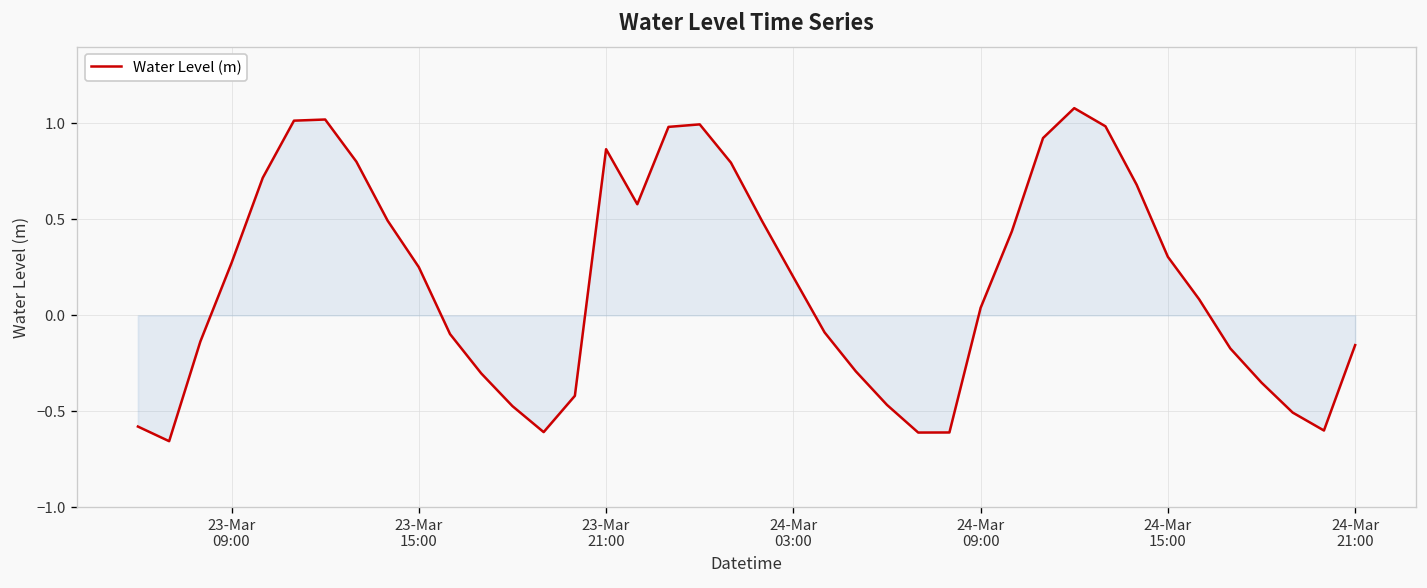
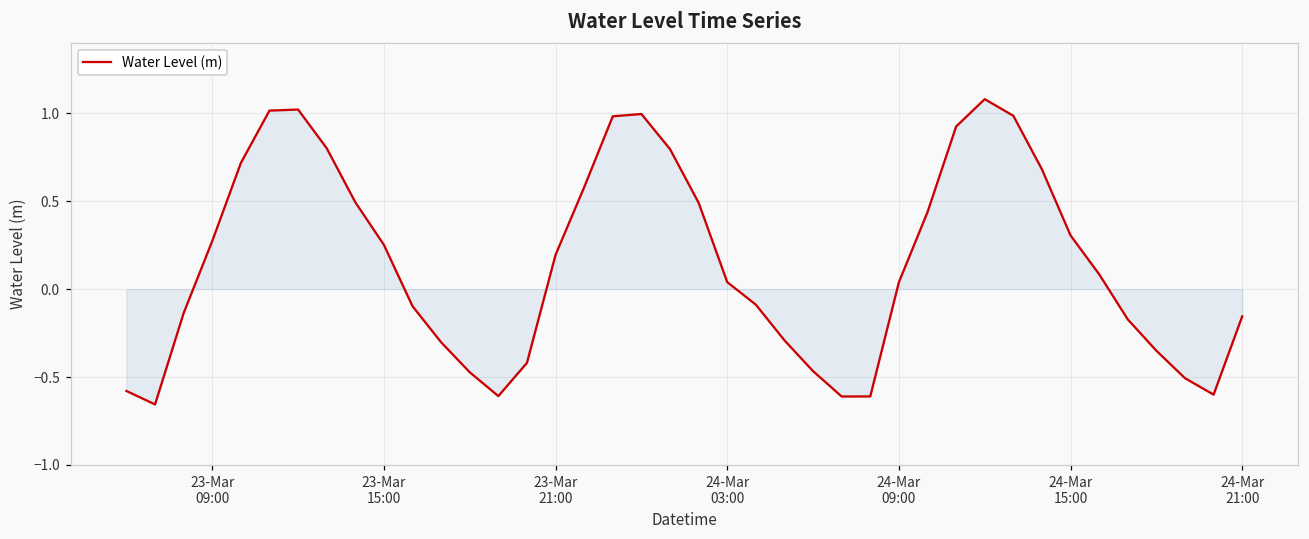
Water Level (m), 23-Mar 21:00: 0.87 -> 0.20
Water Level (m), 24-Mar 03:00: 0.20 -> 0.04
